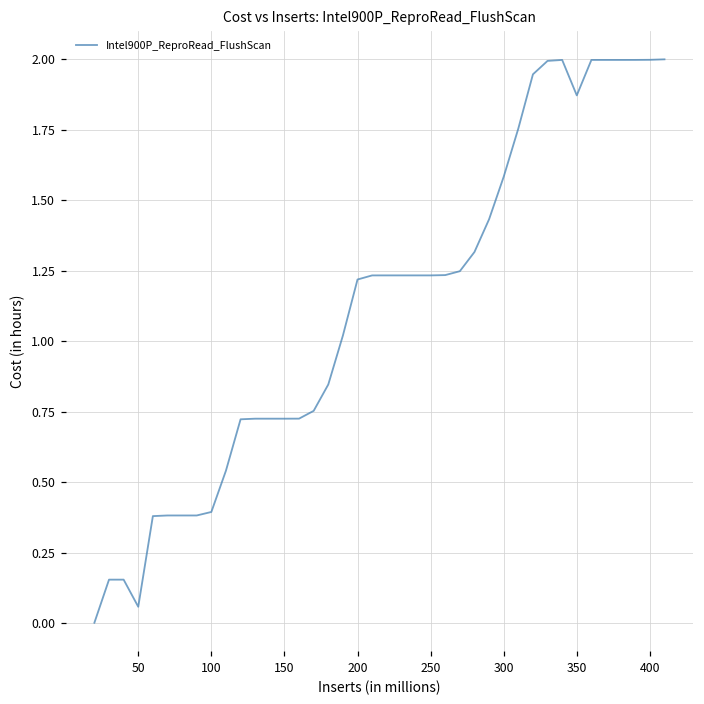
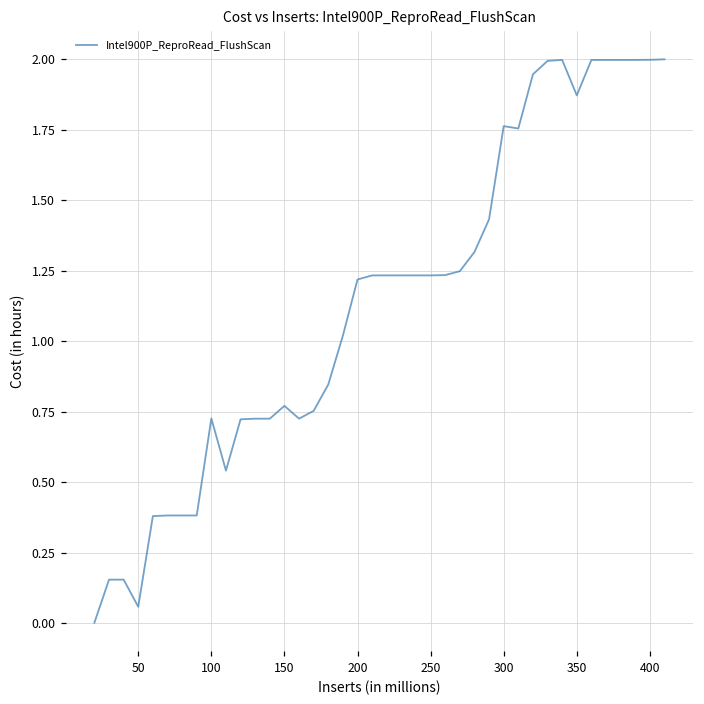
100: 0.39 -> 0.73
150: 0.73 -> 0.77
300: 1.58 -> 1.76
